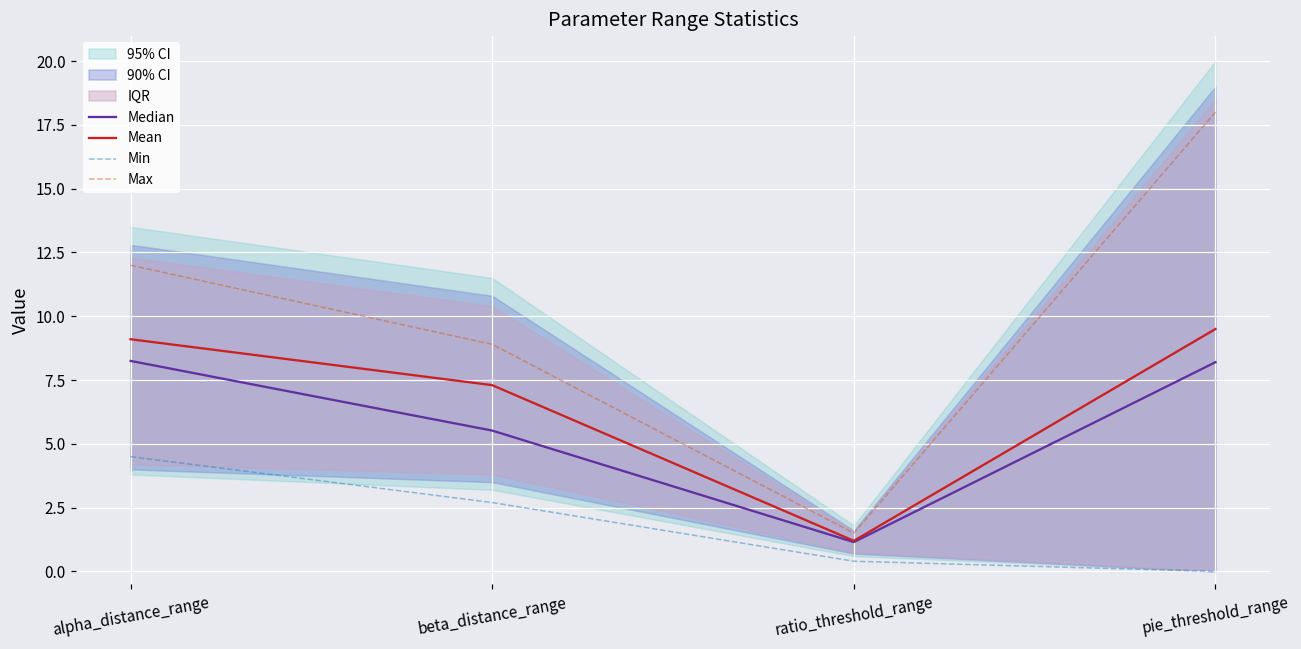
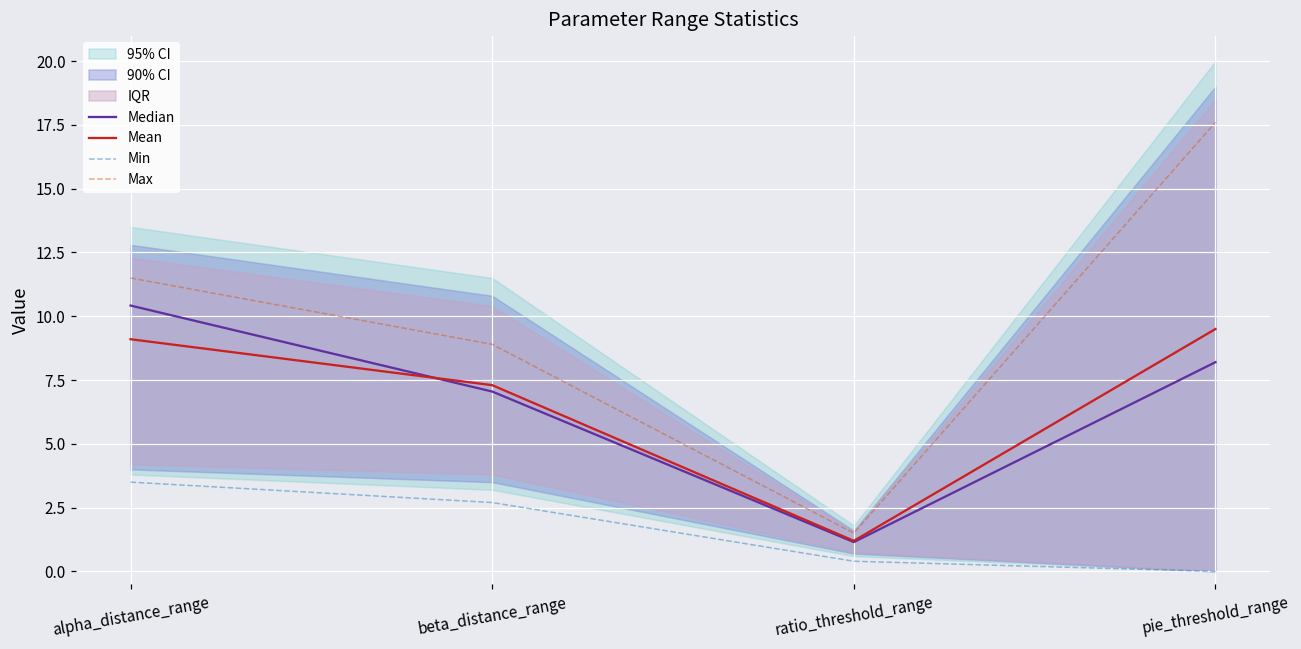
Median, alpha_distance_range: 8.3 -> 10.4
Min, alpha_distance_range: 4.5 -> 3.5
Max, alpha_distance_range: 12.0 -> 11.5
Median, beta_distance_range: 5.5 -> 7.1
Max, pie_threshold_range: 18.0 -> 17.6
